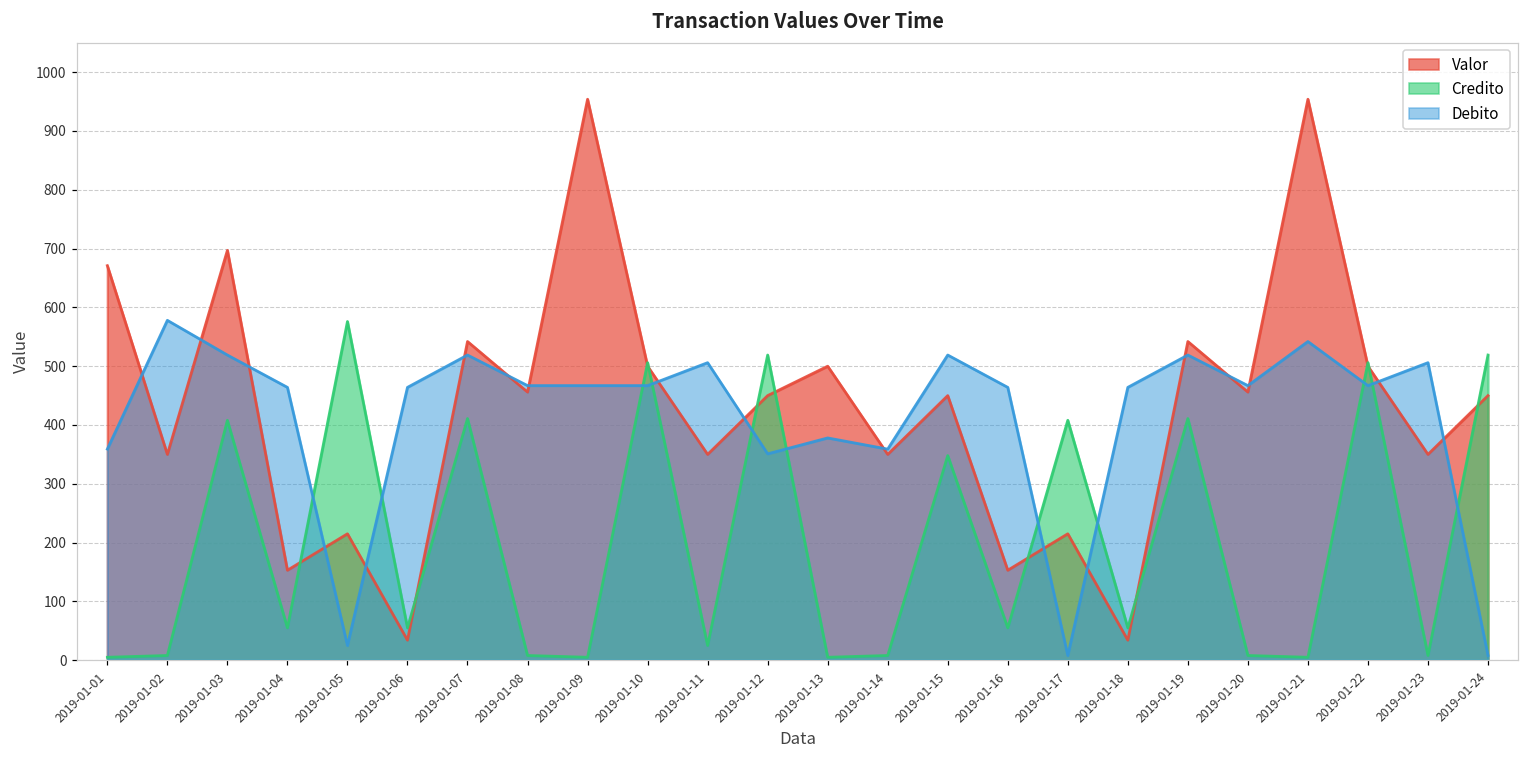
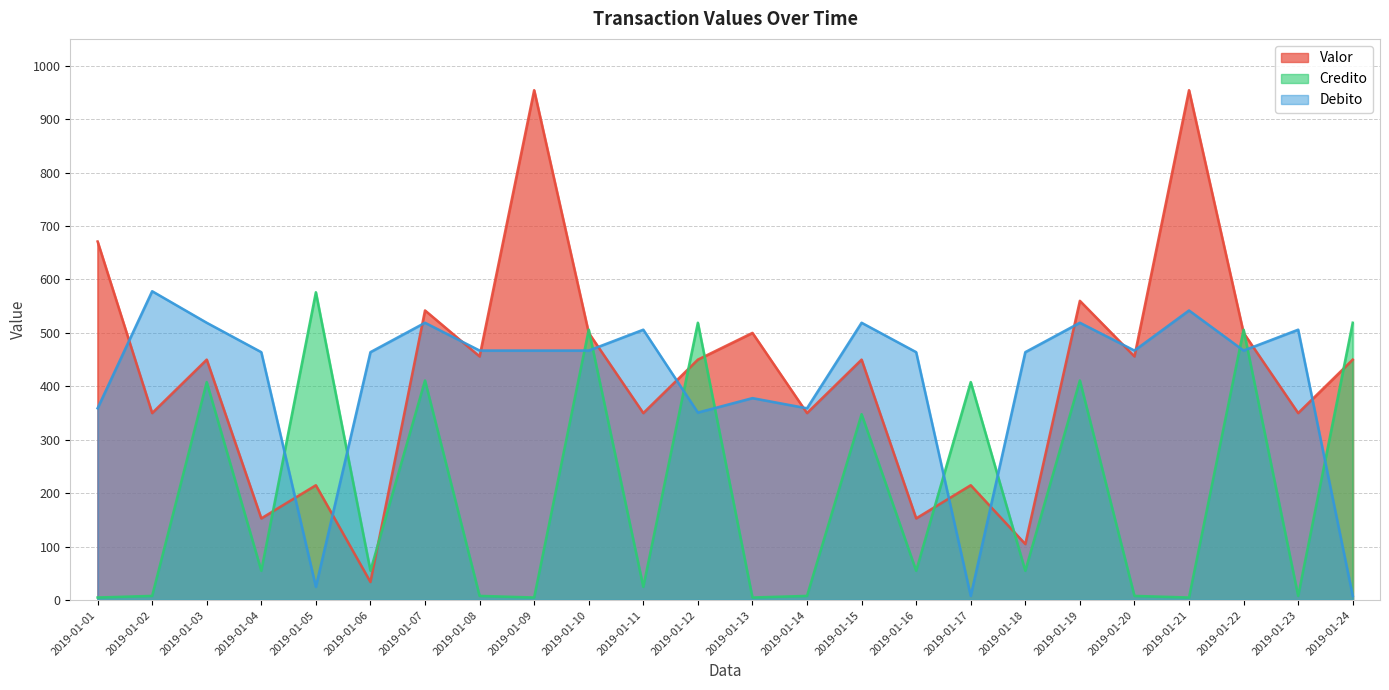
Valor, 2019-01-03: 700 -> 450
Valor, 2019-01-18: 30 -> 110
Valor, 2019-01-19: 540 -> 560
